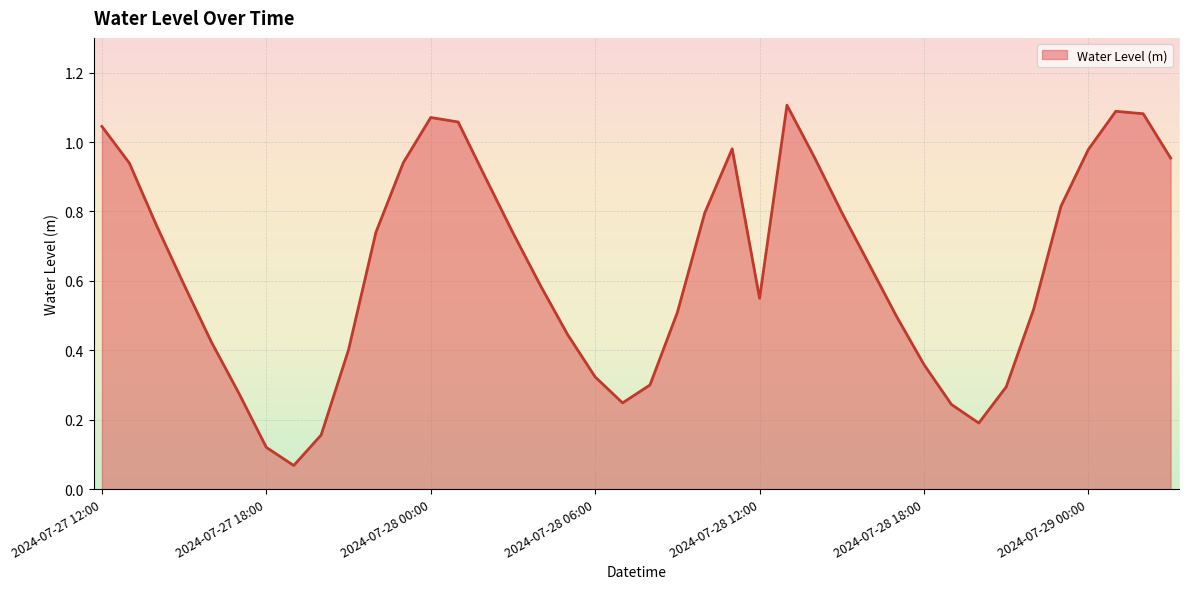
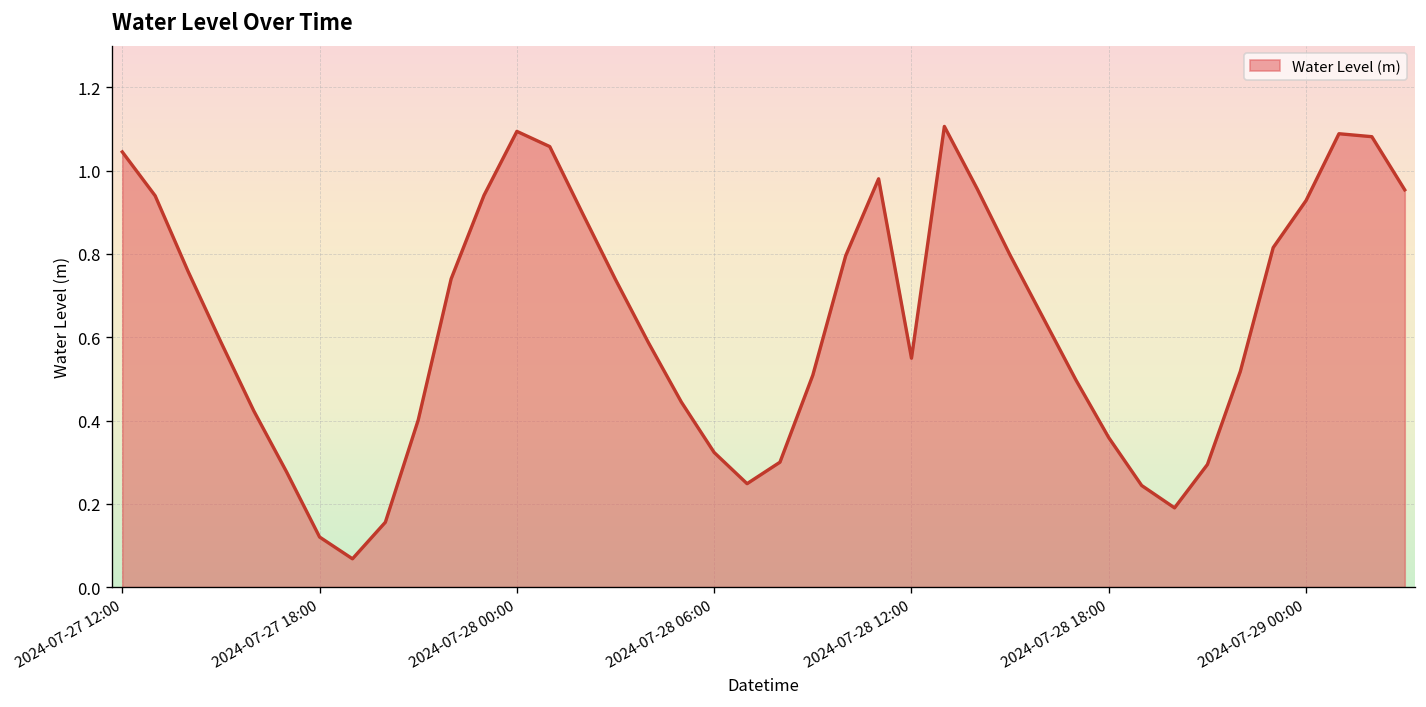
2024-07-28 00:00: 1.07 -> 1.09
2024-07-29 00:00: 0.98 -> 0.93
